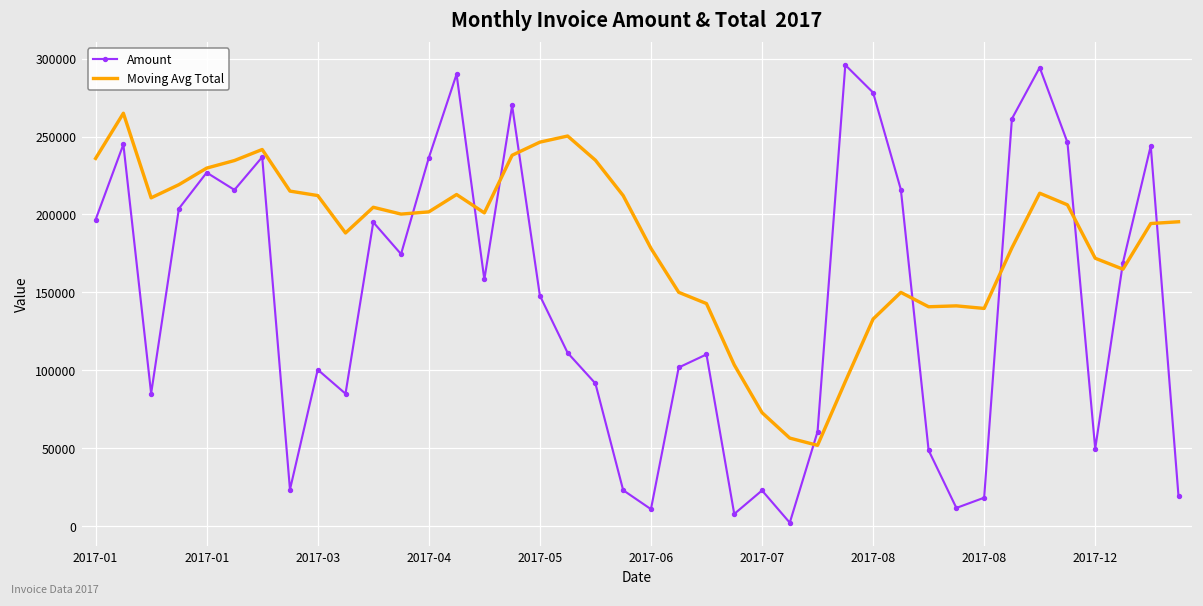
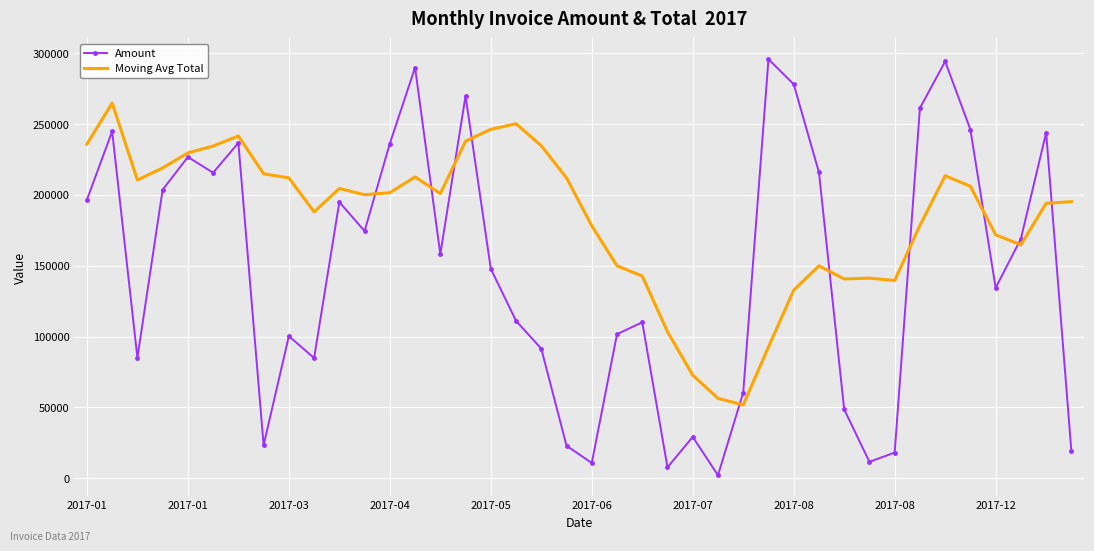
Amount, 2017-07: 23000 -> 29000
Amount, 2017-12: 50000 -> 134000
